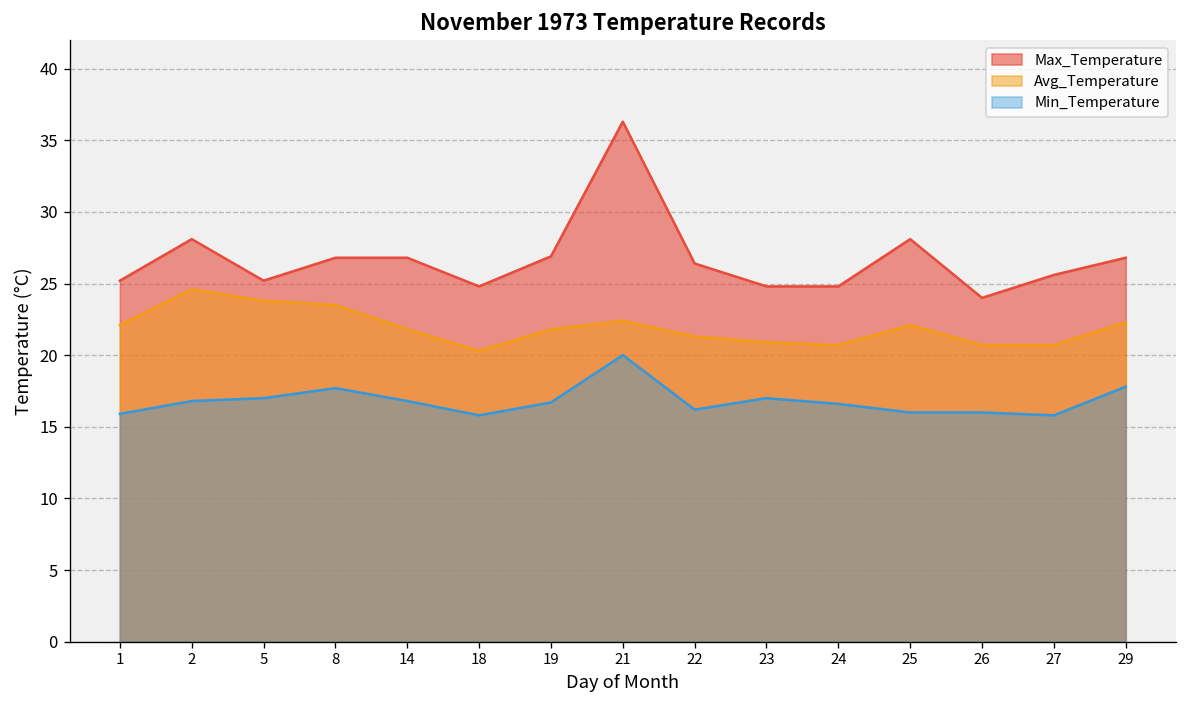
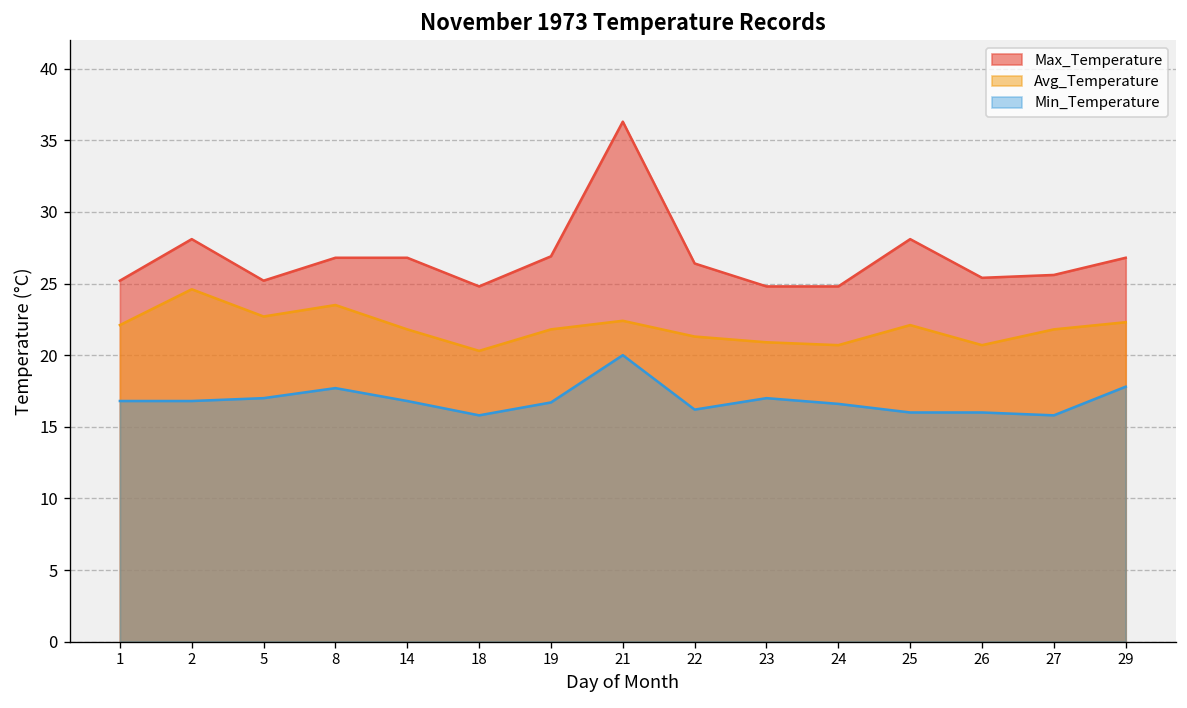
Min_Temperature, 1: 15.9 -> 16.8
Avg_Temperature, 5: 23.8 -> 22.7
Max_Temperature, 26: 24.0 -> 25.4
Avg_Temperature, 27: 20.7 -> 21.8
